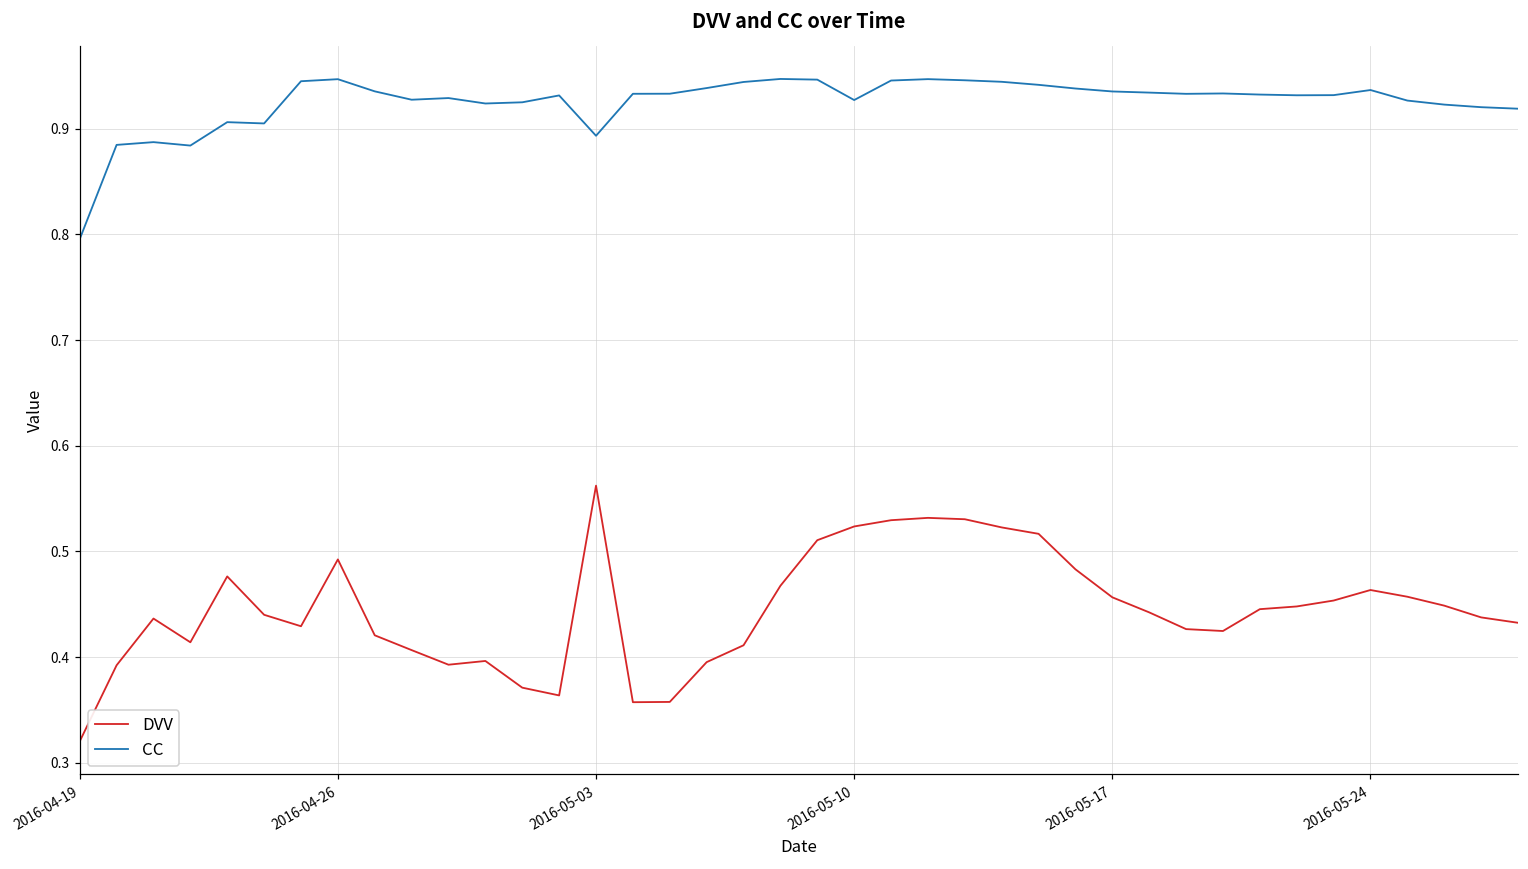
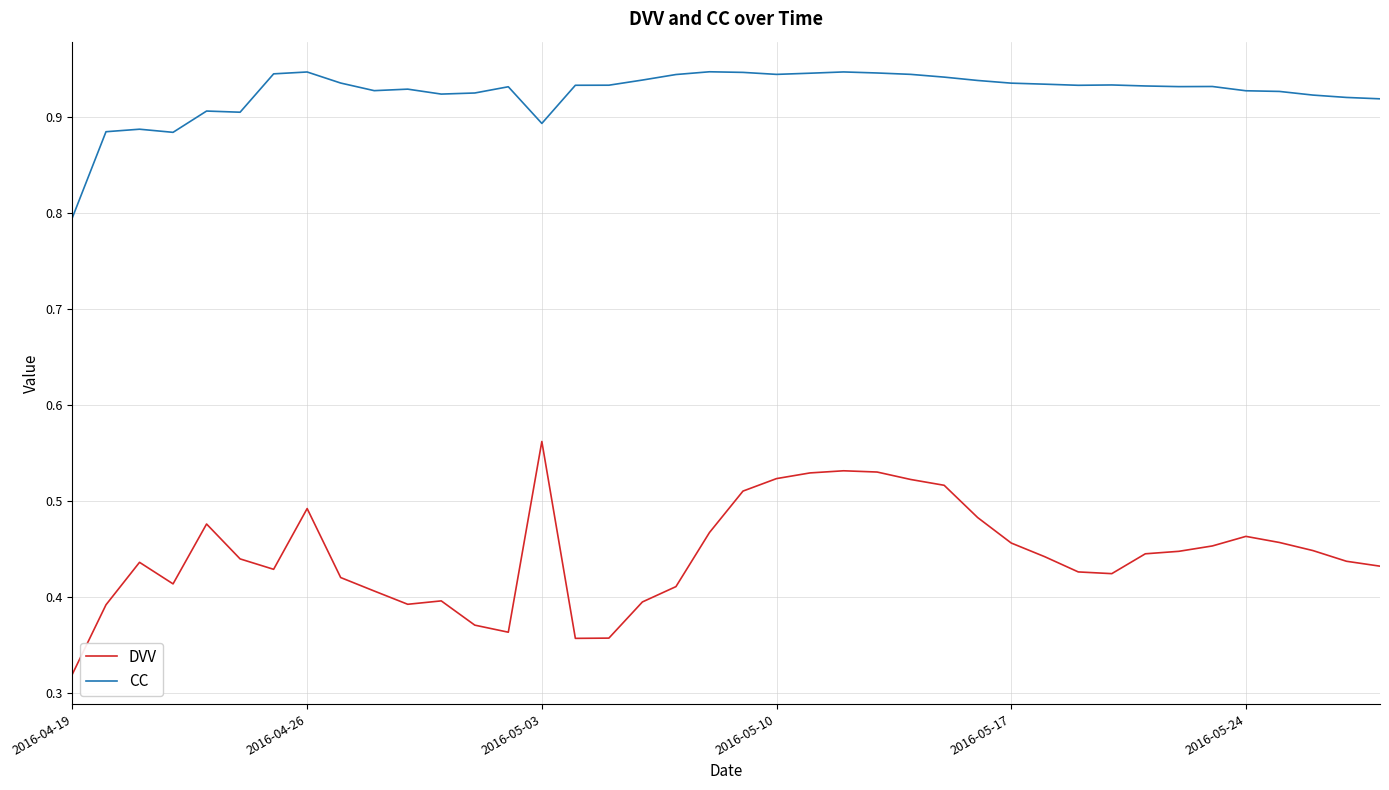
CC, 2016-05-10: 0.93 -> 0.94
CC, 2016-05-24: 0.94 -> 0.93
